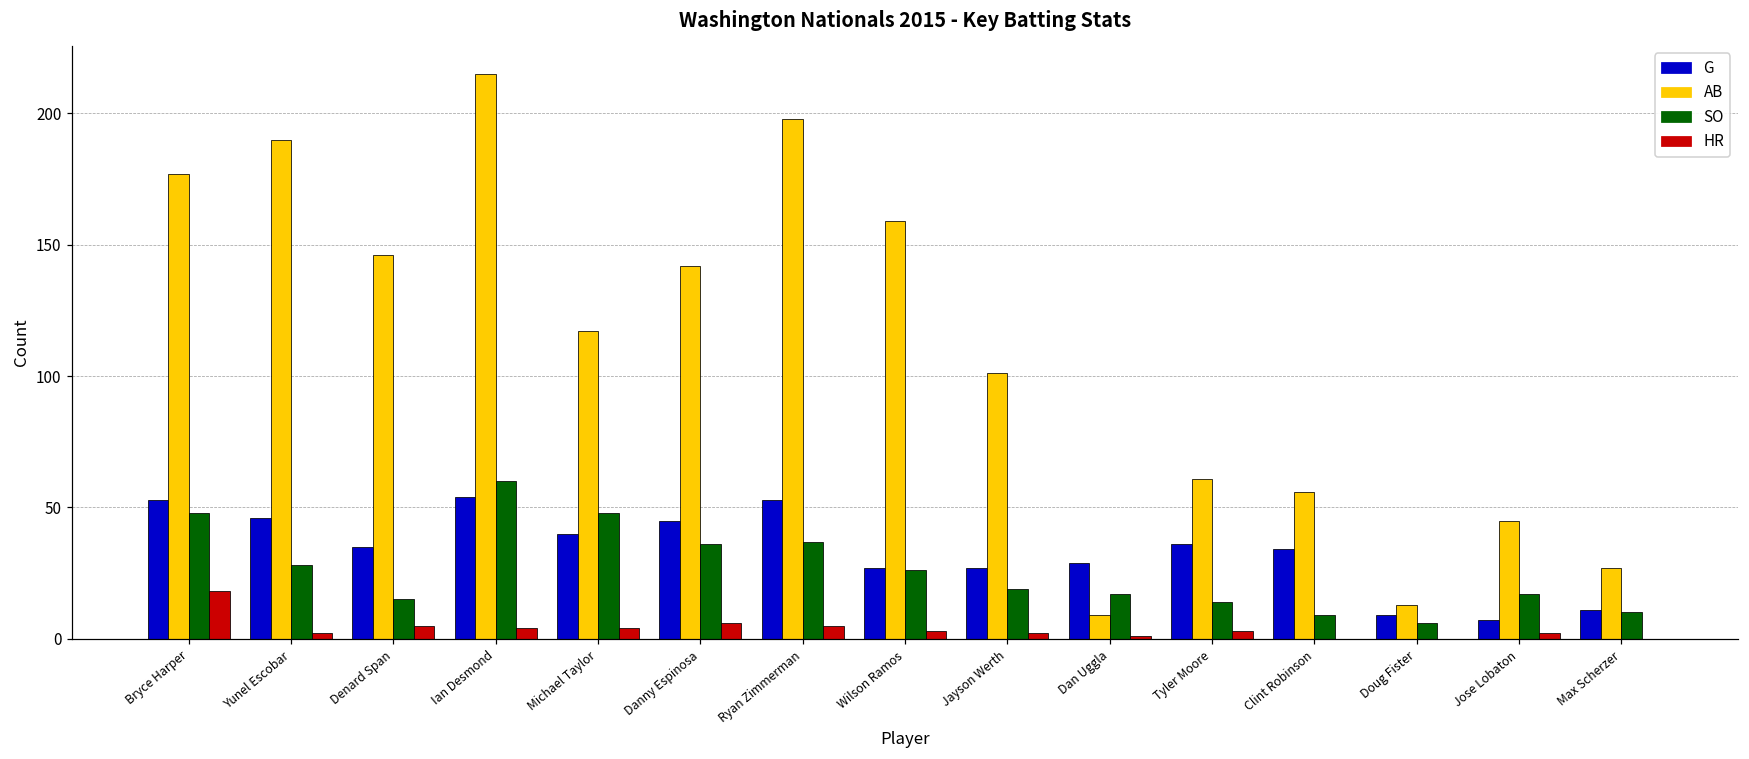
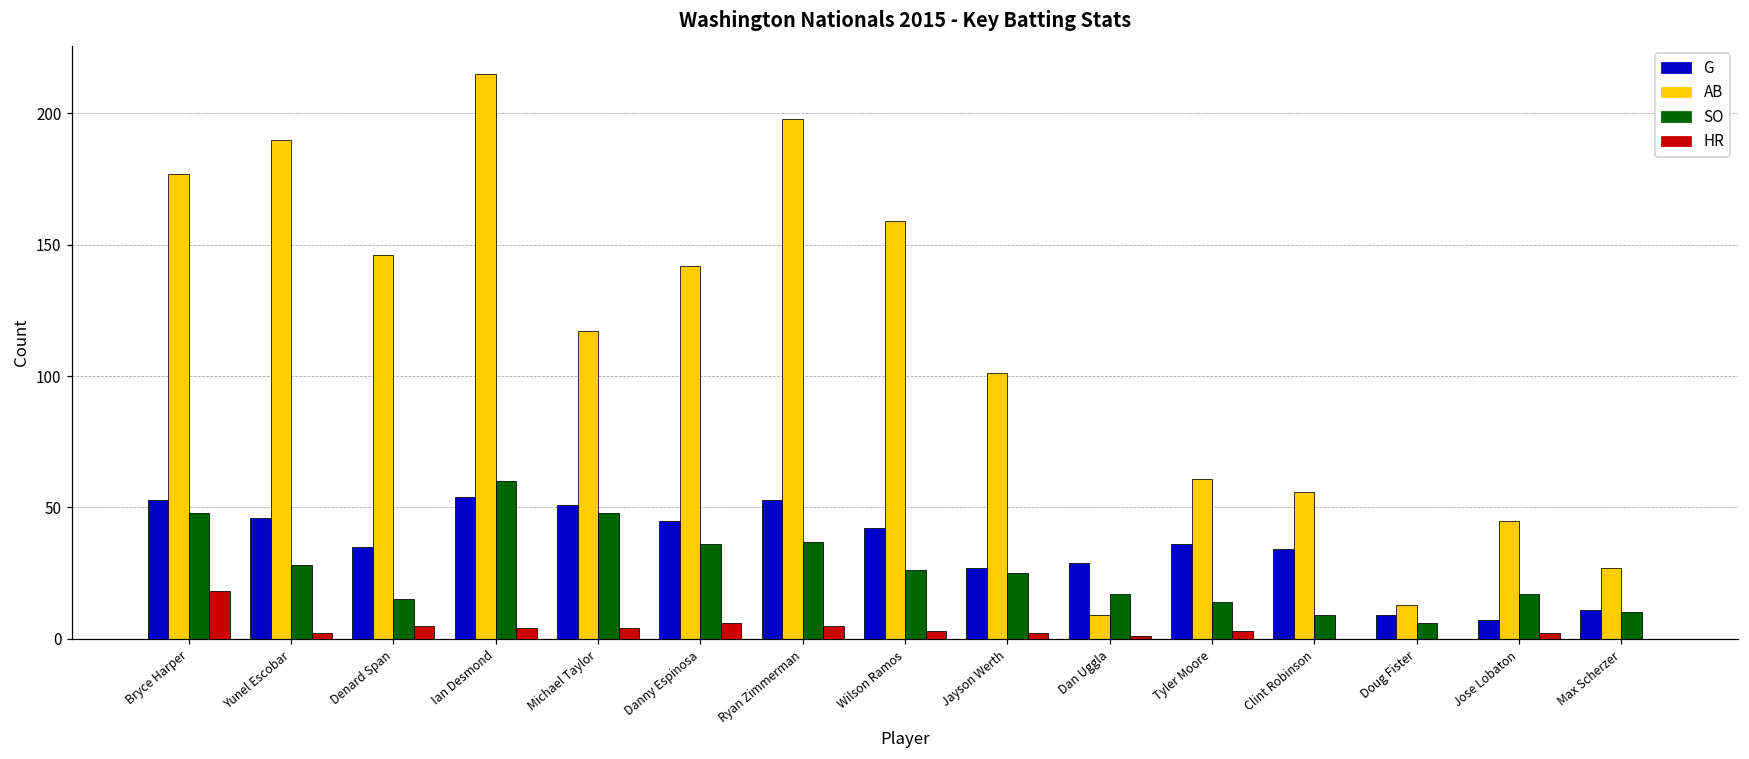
G, Michael Taylor: 40 -> 51
G, Wilson Ramos: 27 -> 42
SO, Jayson Werth: 19 -> 25
